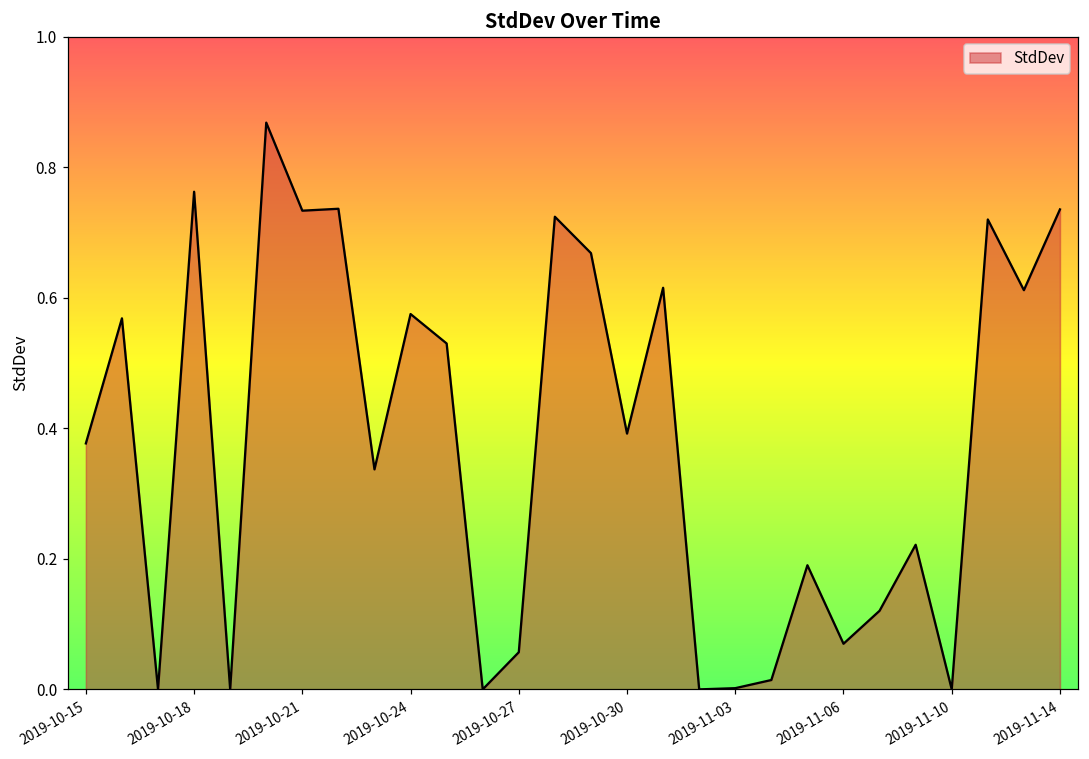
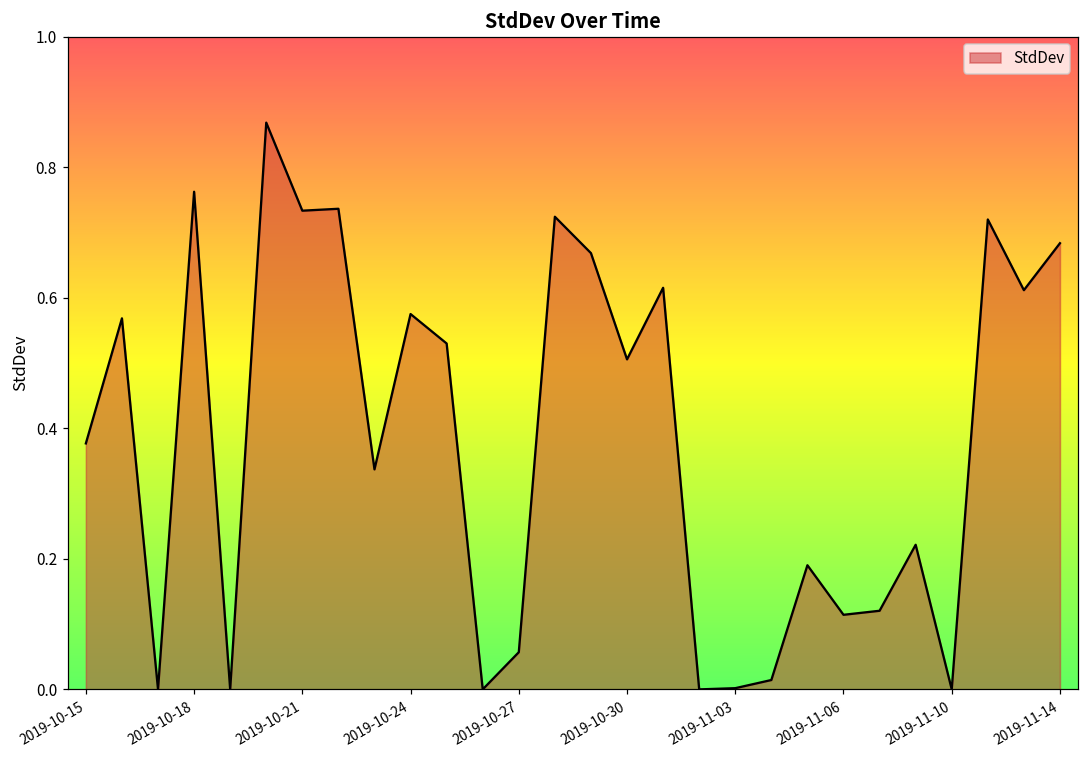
2019-10-30: 0.39 -> 0.51
2019-11-06: 0.07 -> 0.11
2019-11-14: 0.74 -> 0.68
